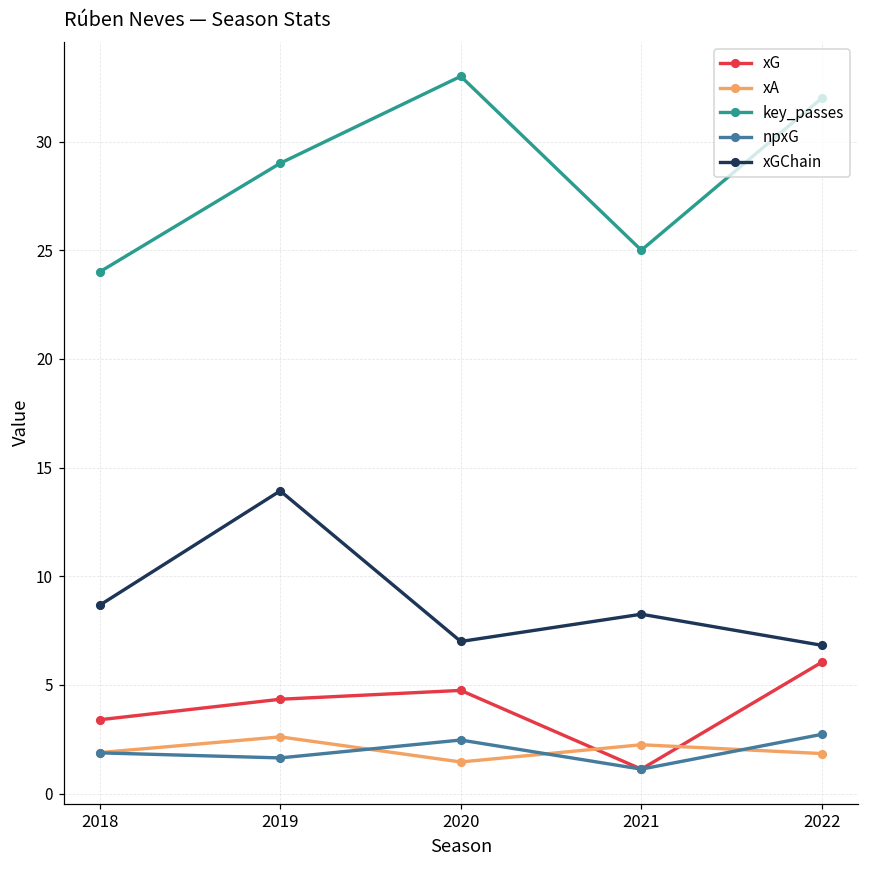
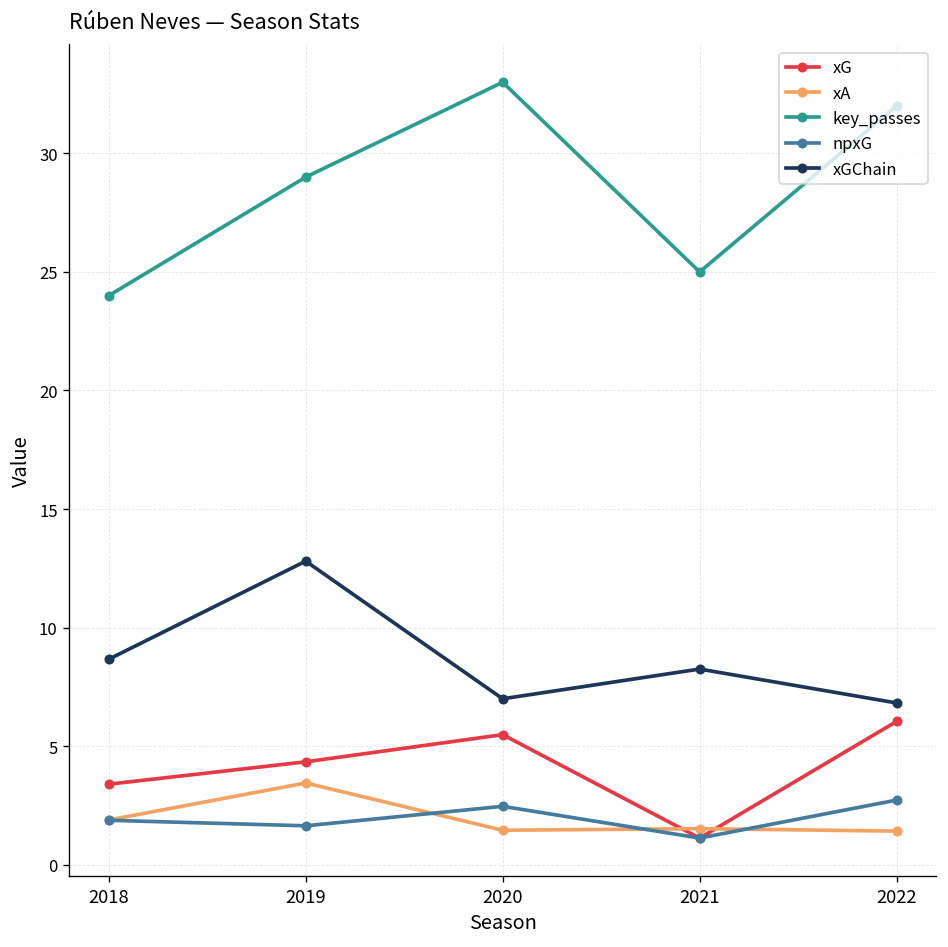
xA, 2019: 2.6 -> 3.4
xGChain, 2019: 13.9 -> 12.8
xG, 2020: 4.7 -> 5.5
xA, 2021: 2.2 -> 1.5
xA, 2022: 1.8 -> 1.4
